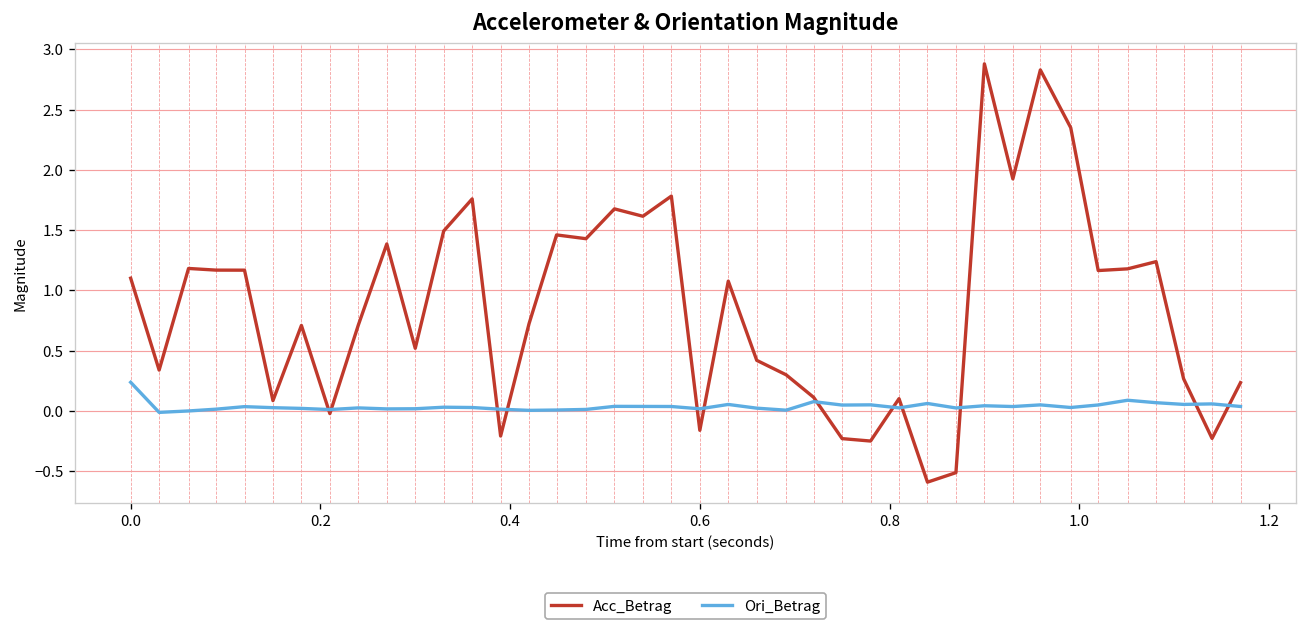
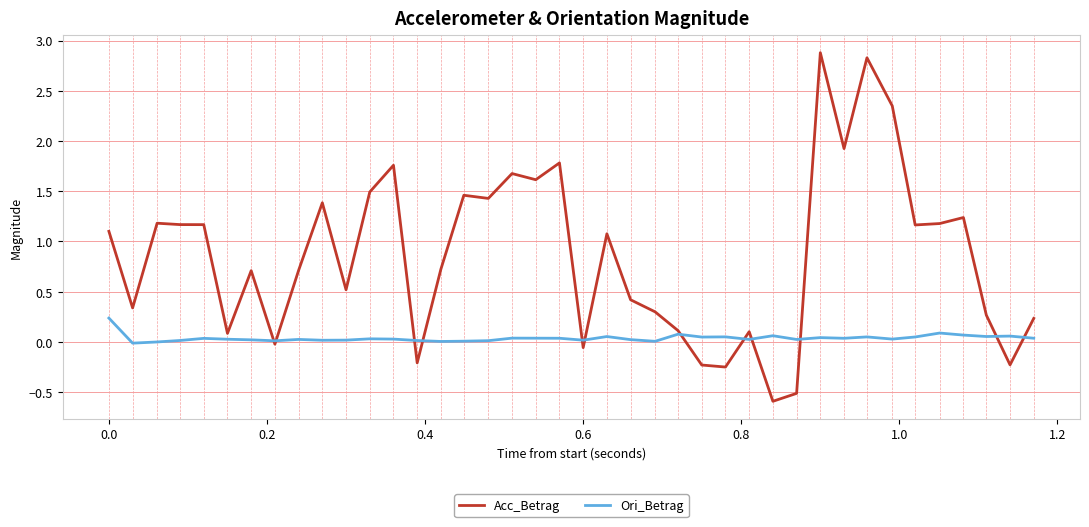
Acc_Betrag, 0.6: -0.16 -> -0.06
